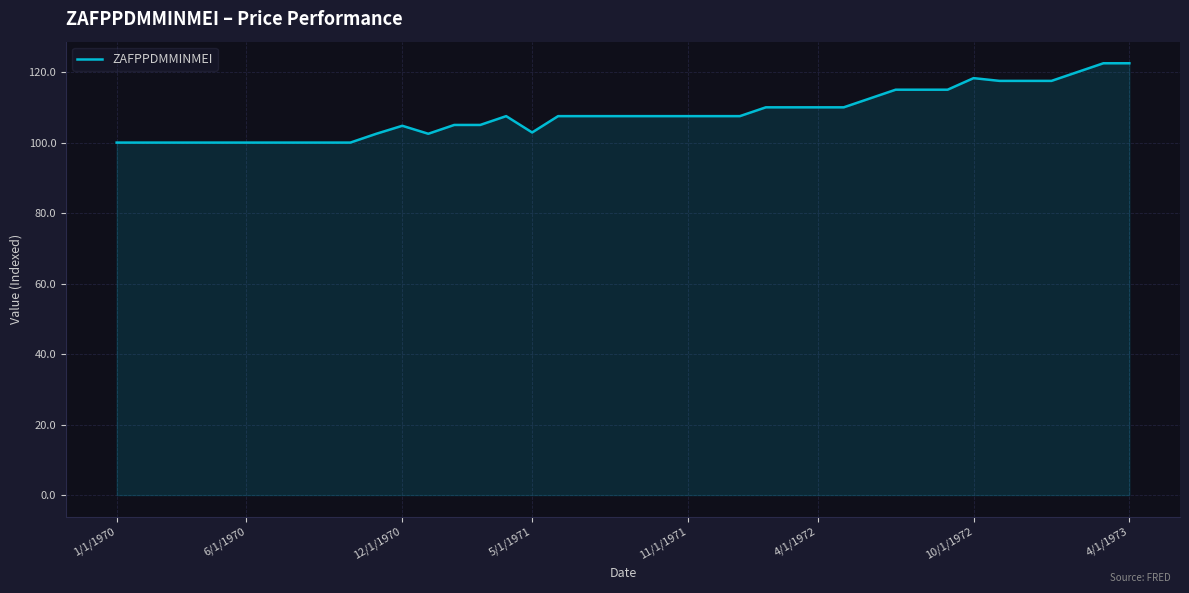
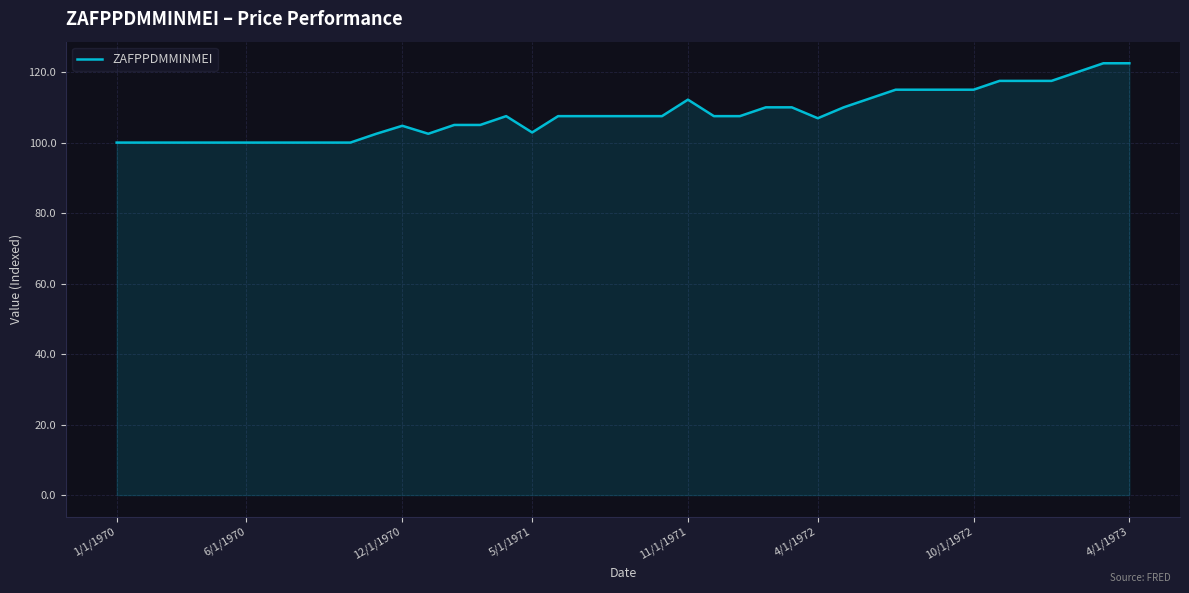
11/1/1971: 108 -> 112
4/1/1972: 110 -> 107
10/1/1972: 118 -> 115
